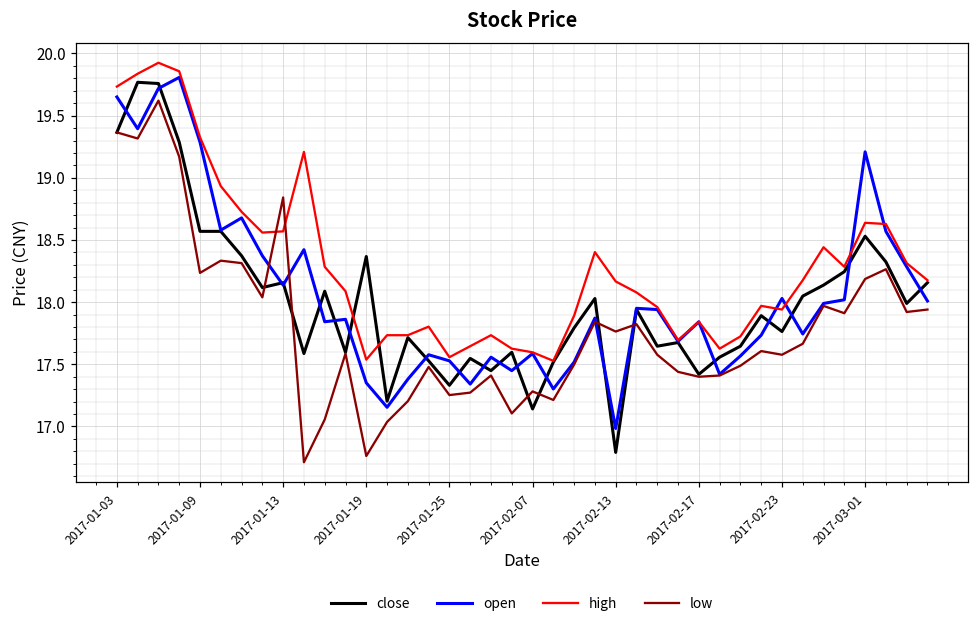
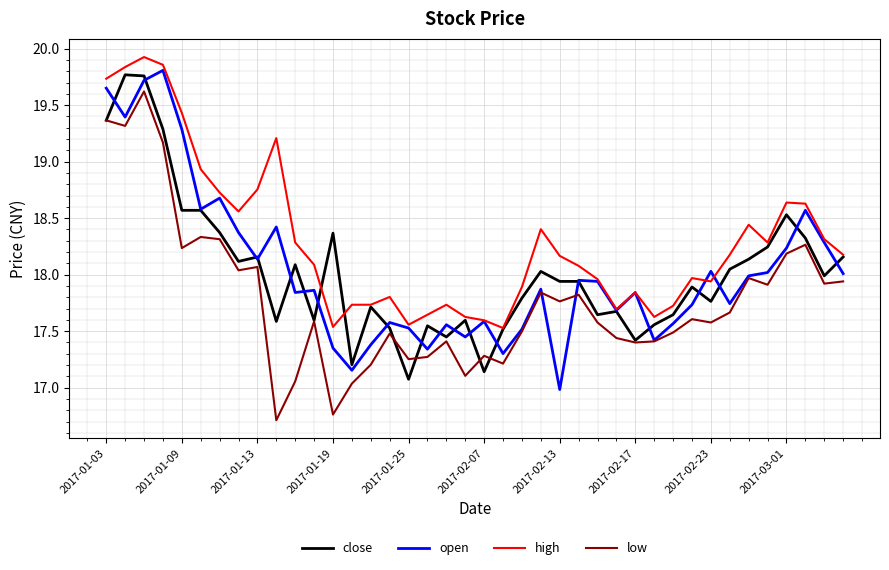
high, 2017-01-09: 19.33 -> 19.43
high, 2017-01-13: 18.57 -> 18.75
low, 2017-01-13: 18.84 -> 18.07
close, 2017-01-25: 17.33 -> 17.07
close, 2017-02-13: 16.79 -> 17.94
open, 2017-03-01: 19.21 -> 18.23
